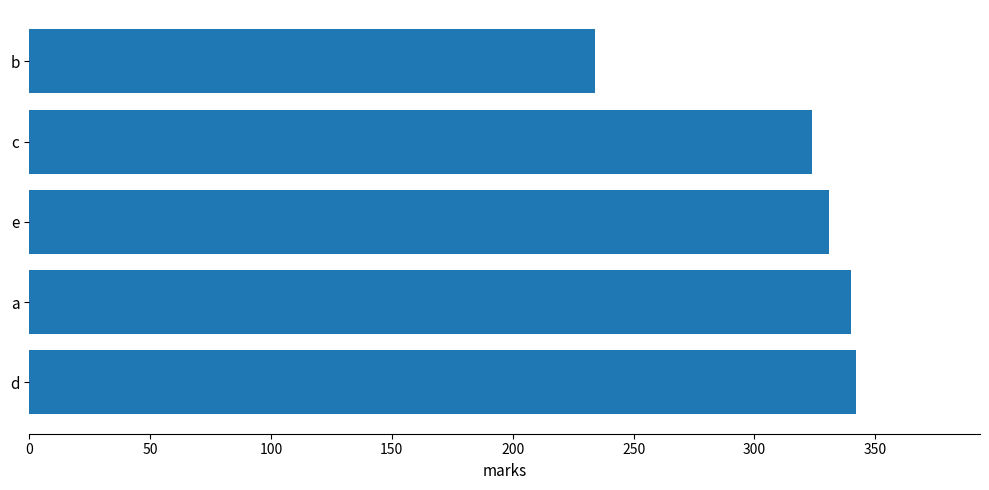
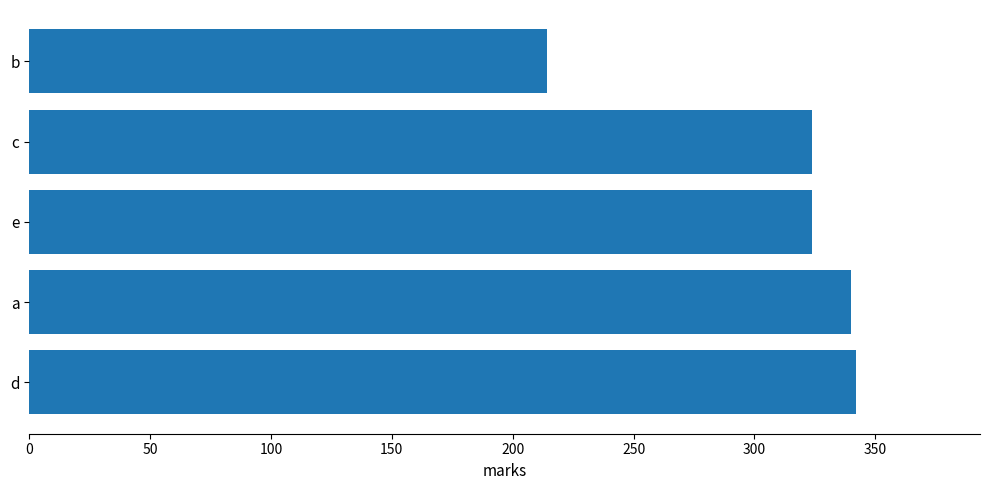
b: 234 -> 214
e: 331 -> 324
